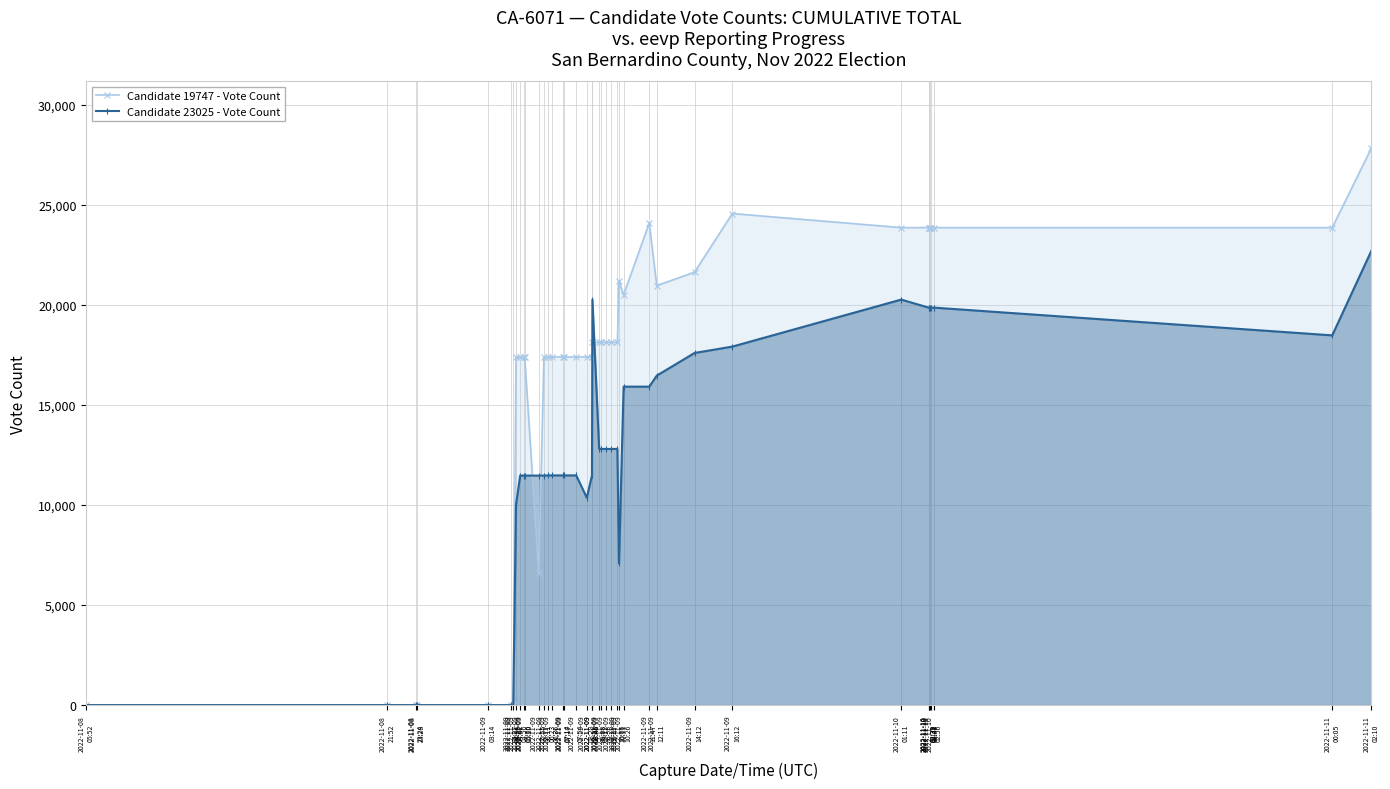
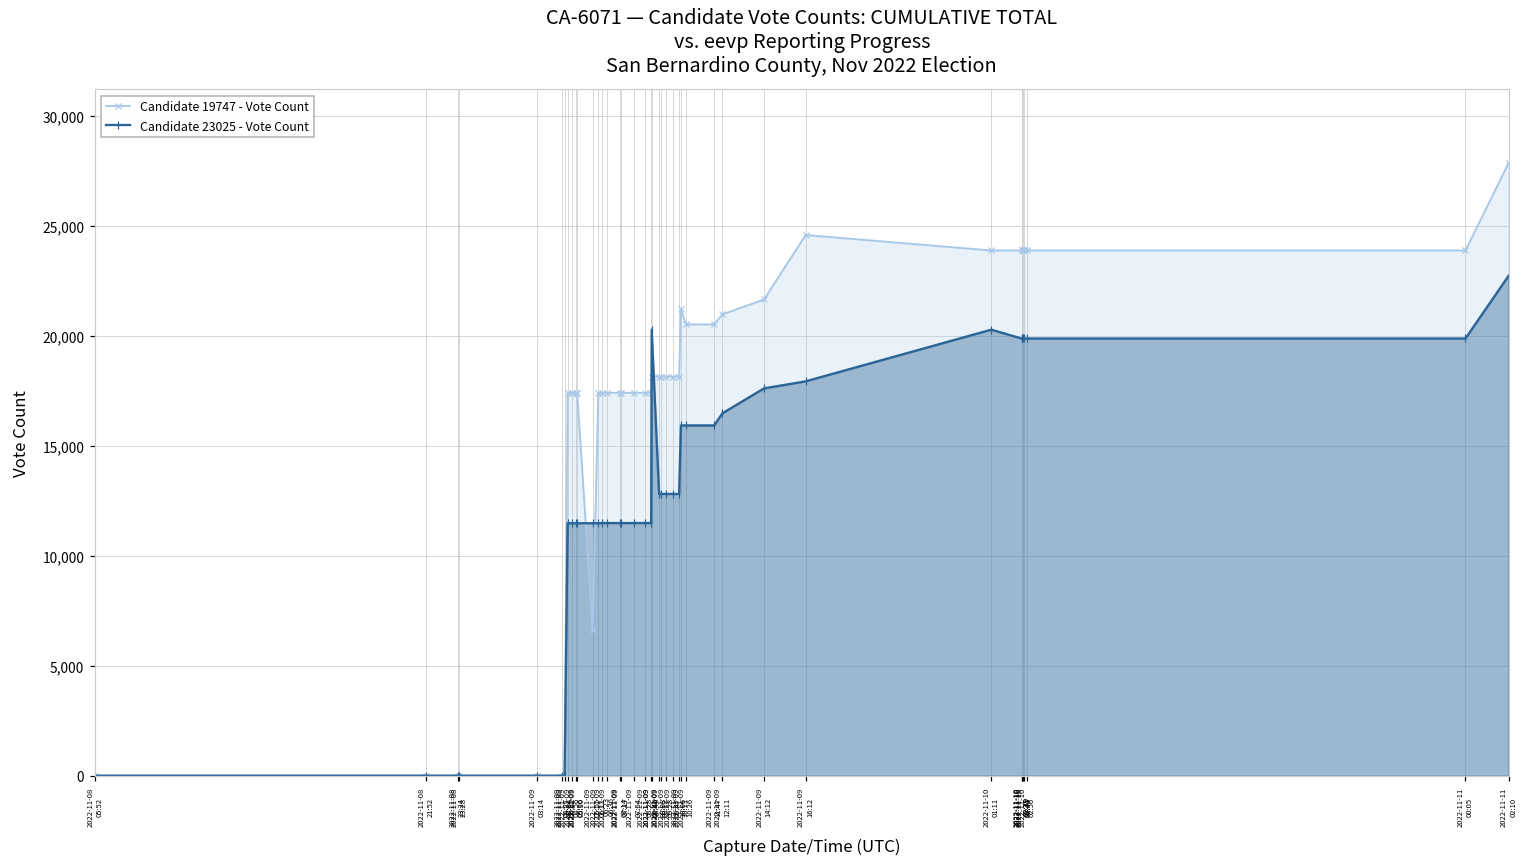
Candidate 23025 - Vote Count, 2022-11-09 04:42: 10,000 -> 11,500
Candidate 23025 - Vote Count, 2022-11-09 08:28: 10,400 -> 11,500
Candidate 23025 - Vote Count, 2022-11-09 10:11: 7,100 -> 15,900
Candidate 19747 - Vote Count, 2022-11-09 11:47: 24,100 -> 20,500
Candidate 23025 - Vote Count, 2022-11-11 00:05: 18,500 -> 19,900
